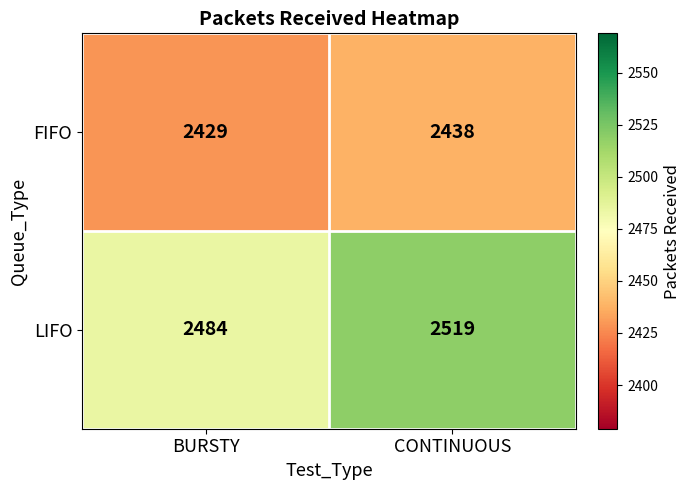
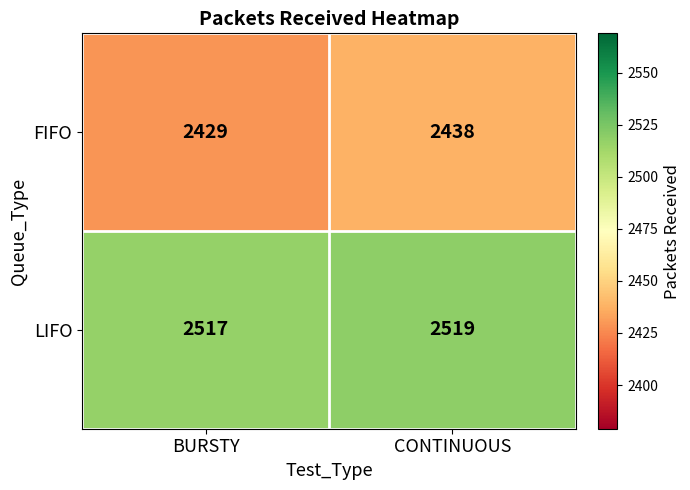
LIFO, BURSTY: 2484 -> 2517
